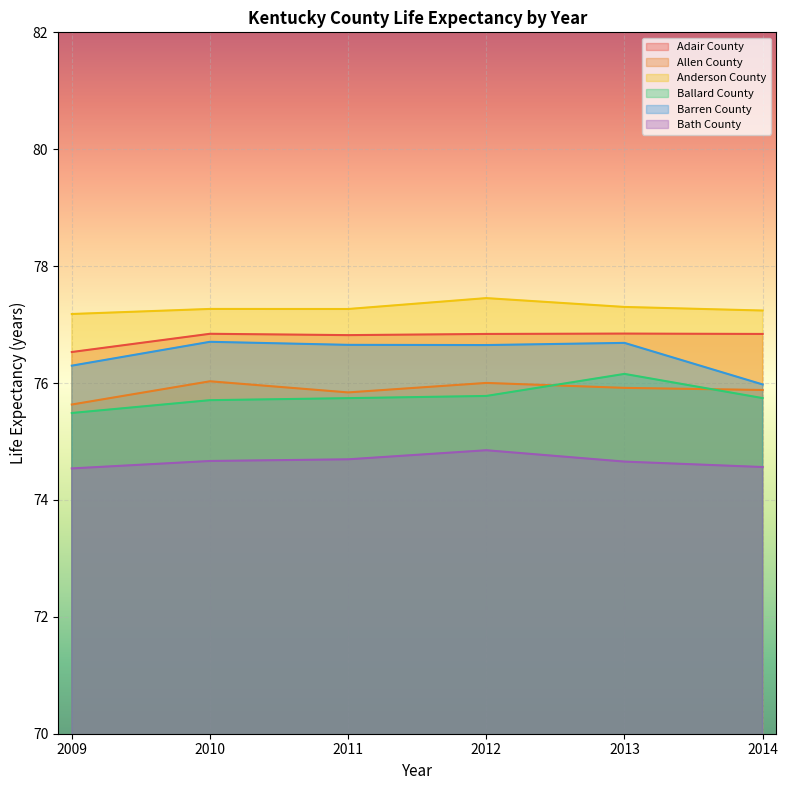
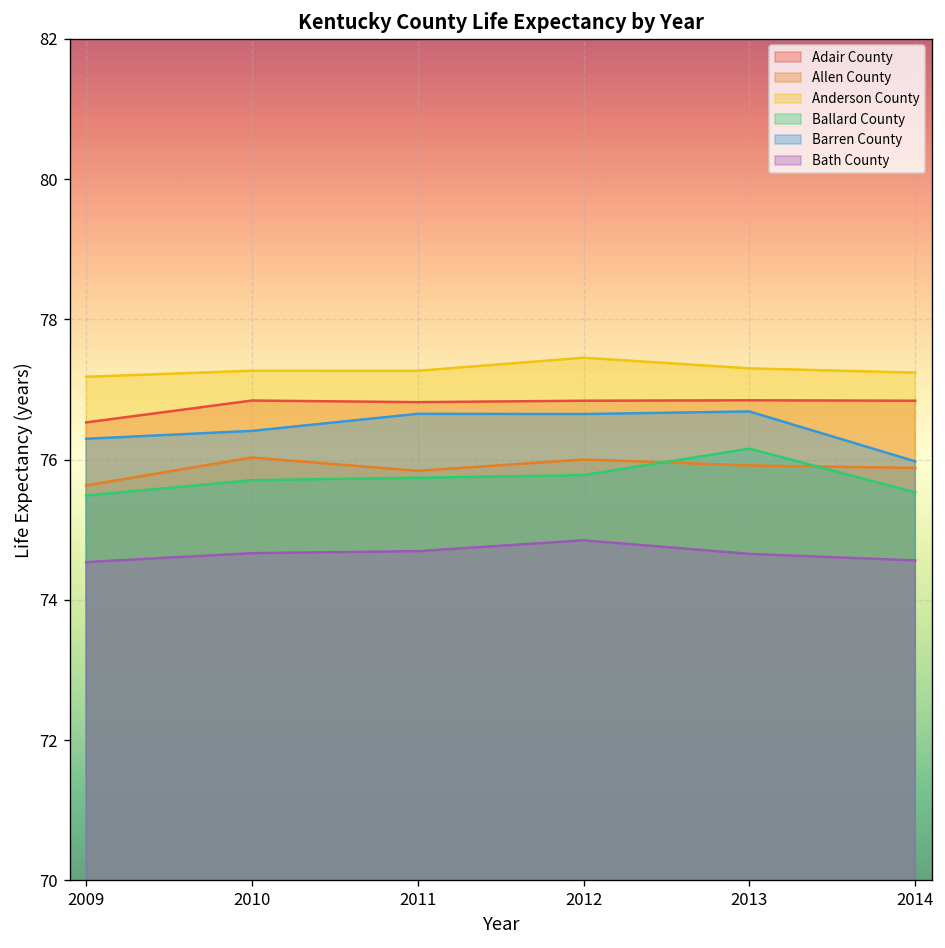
Barren County, 2010: 76.7 -> 76.4
Ballard County, 2014: 75.7 -> 75.5
